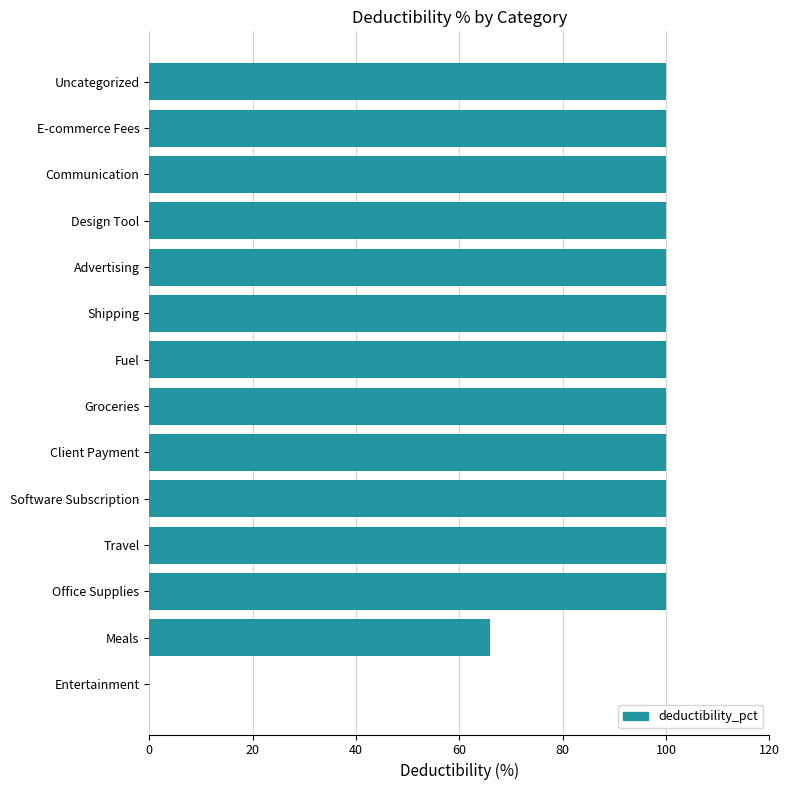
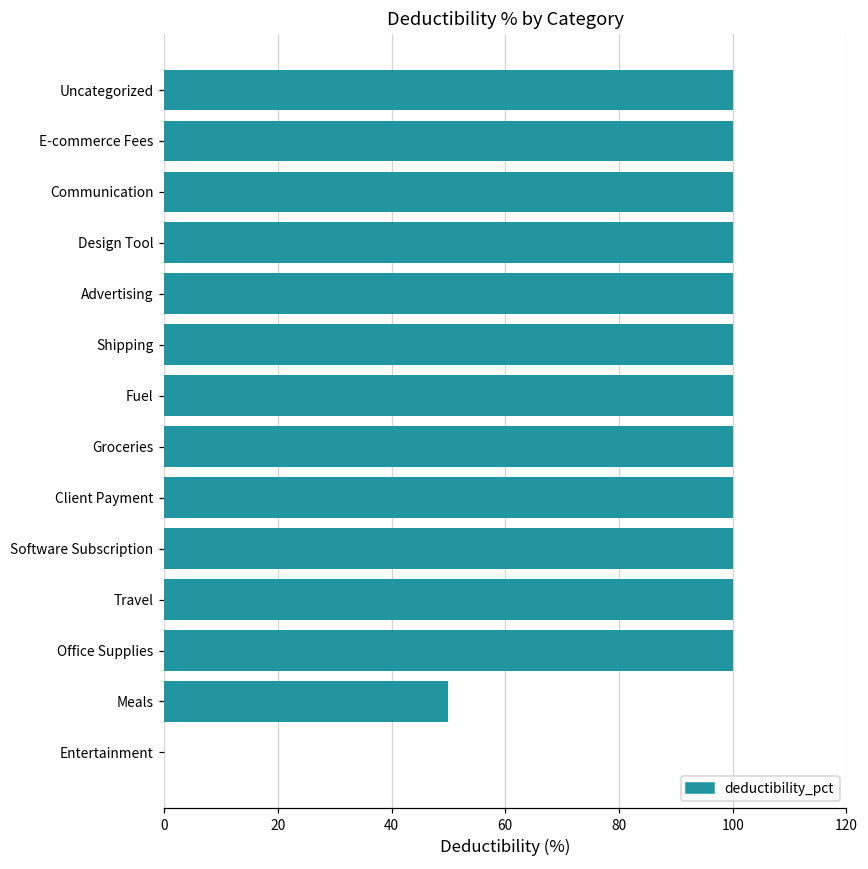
Meals: 66 -> 50
